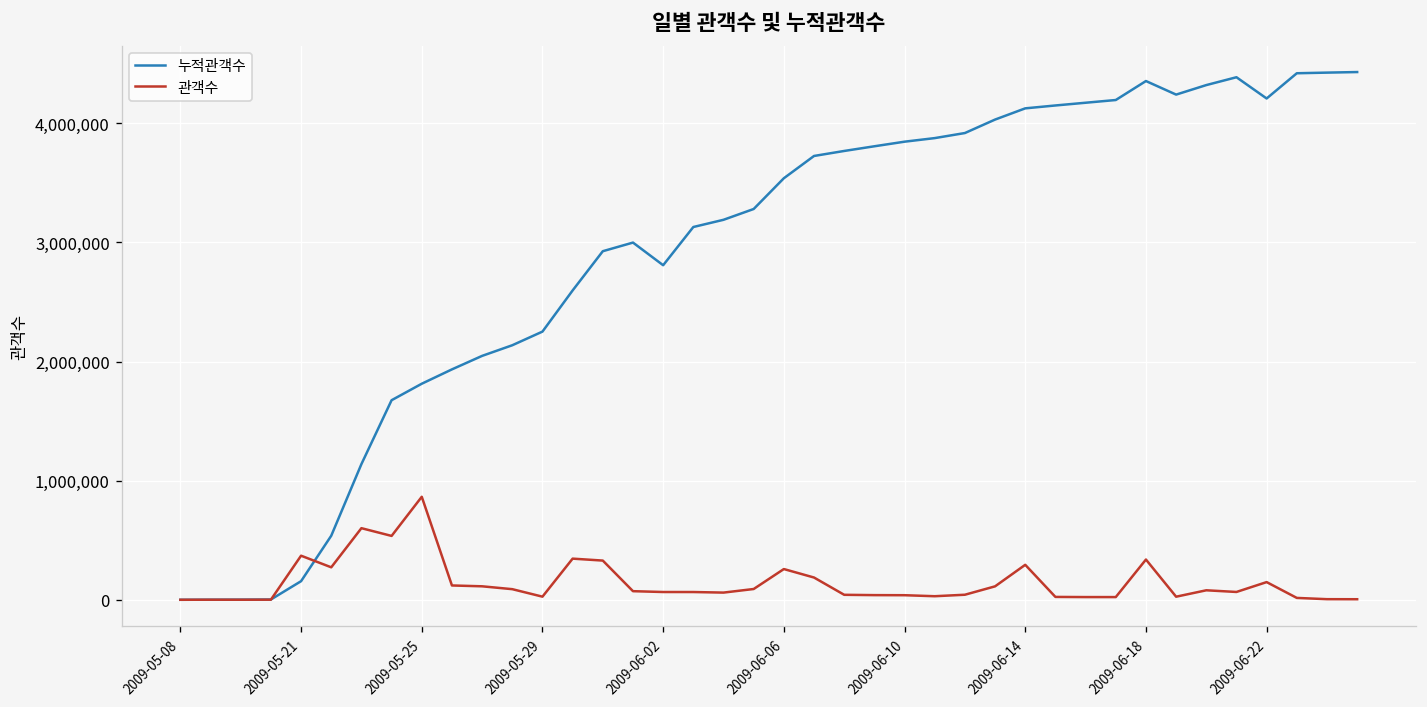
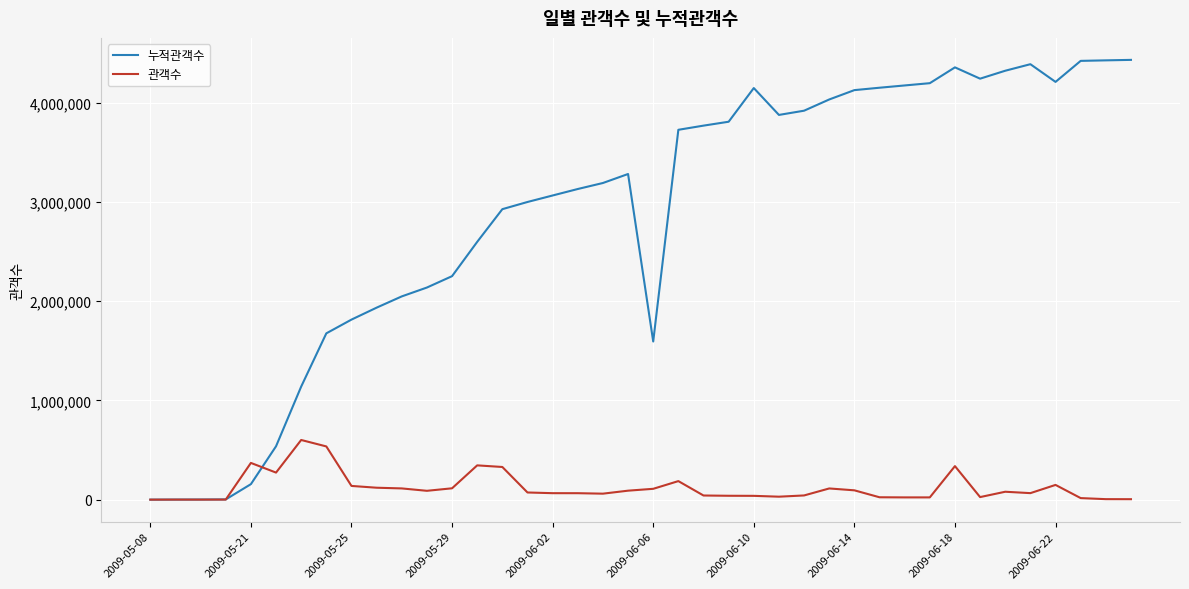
관객수, 2009-05-25: 900,000 -> 100,000
관객수, 2009-05-29: 0 -> 100,000
누적관객수, 2009-06-02: 2,800,000 -> 3,100,000
누적관객수, 2009-06-06: 3,500,000 -> 1,600,000
관객수, 2009-06-06: 300,000 -> 100,000
누적관객수, 2009-06-10: 3,800,000 -> 4,100,000
관객수, 2009-06-14: 300,000 -> 100,000
